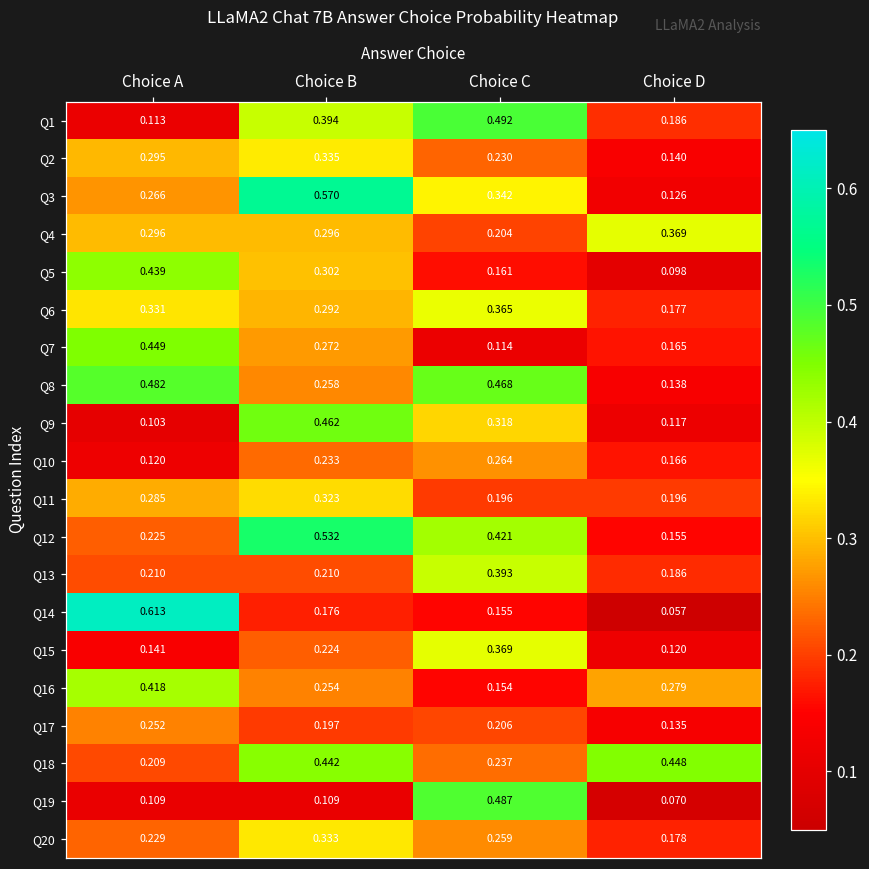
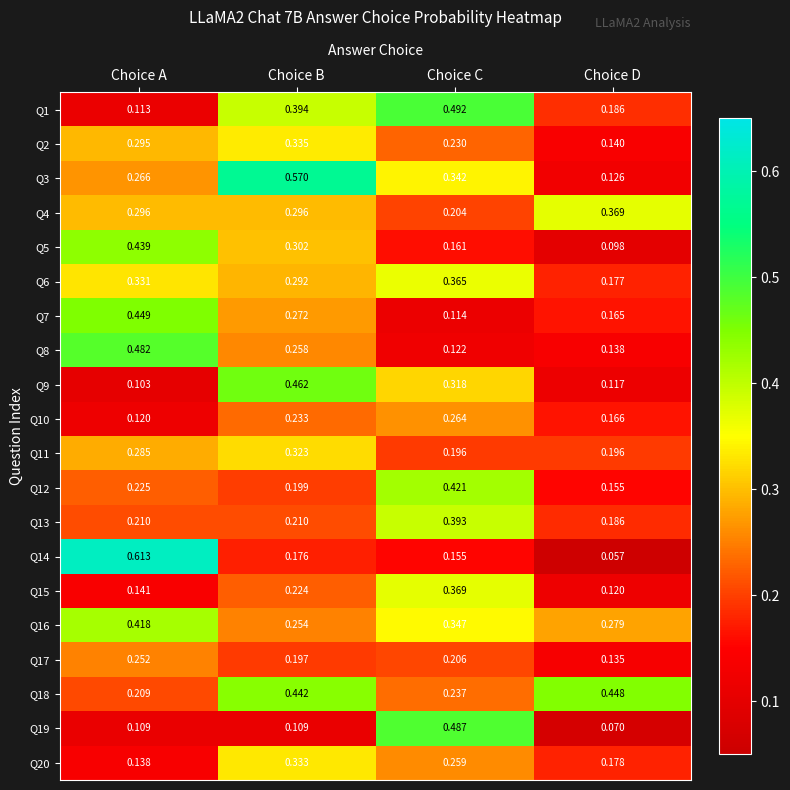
Q8, Choice C: 0.468 -> 0.122
Q12, Choice B: 0.532 -> 0.199
Q16, Choice C: 0.154 -> 0.347
Q20, Choice A: 0.229 -> 0.138
